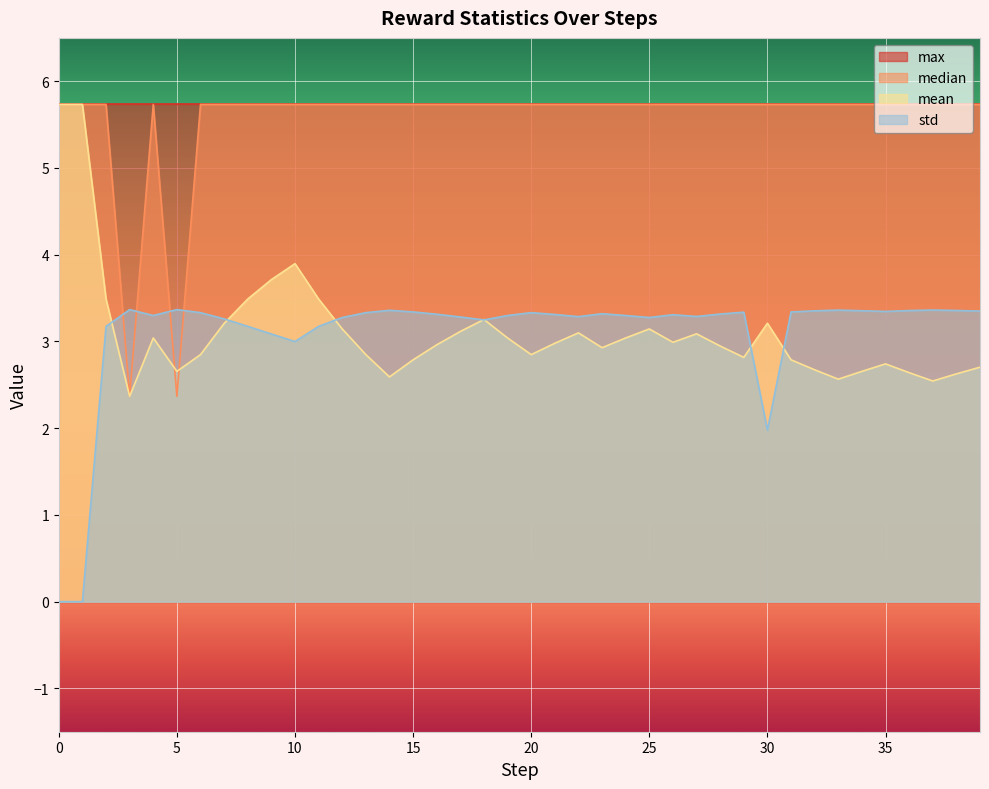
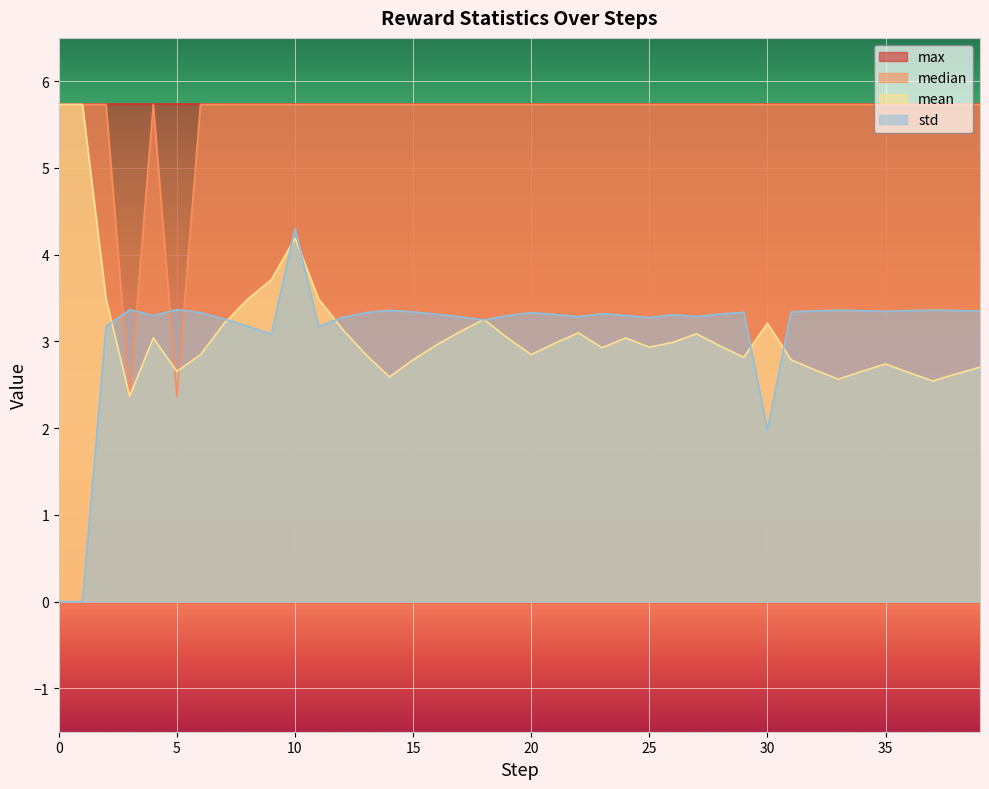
mean, 10: 3.9 -> 4.2
std, 10: 3.0 -> 4.3
mean, 25: 3.1 -> 2.9
